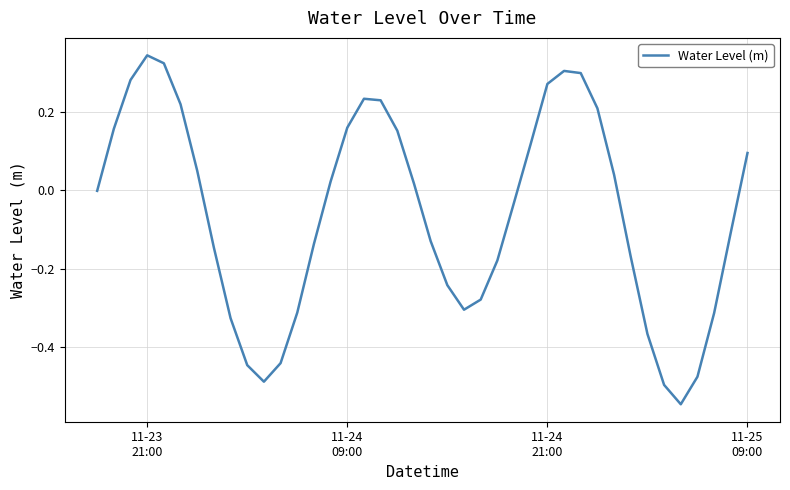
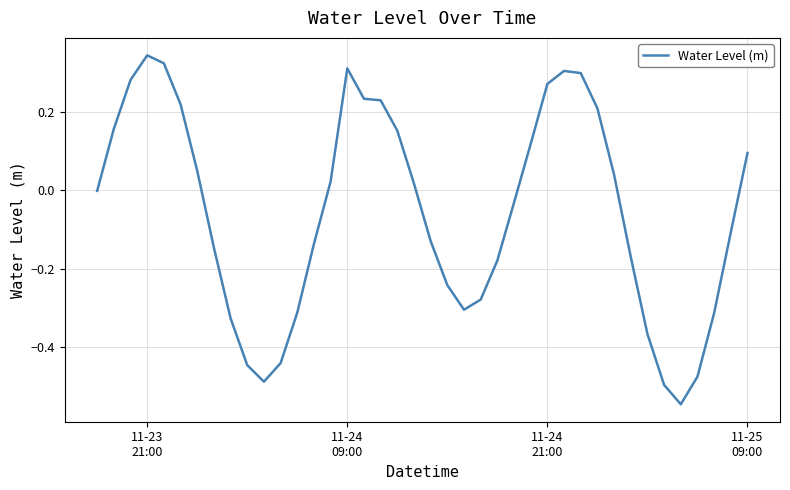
11-24 09:00: 0.16 -> 0.31
